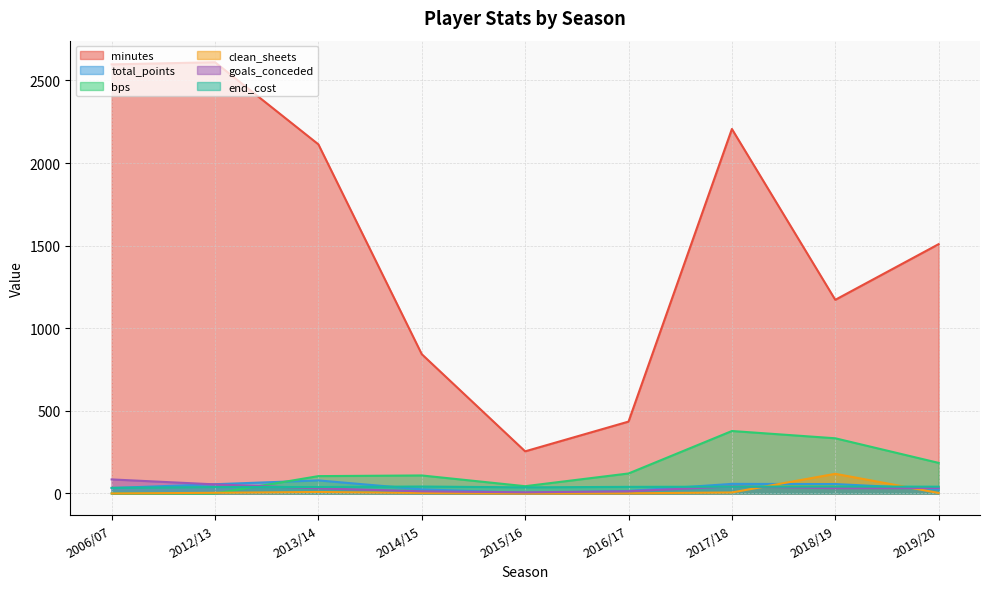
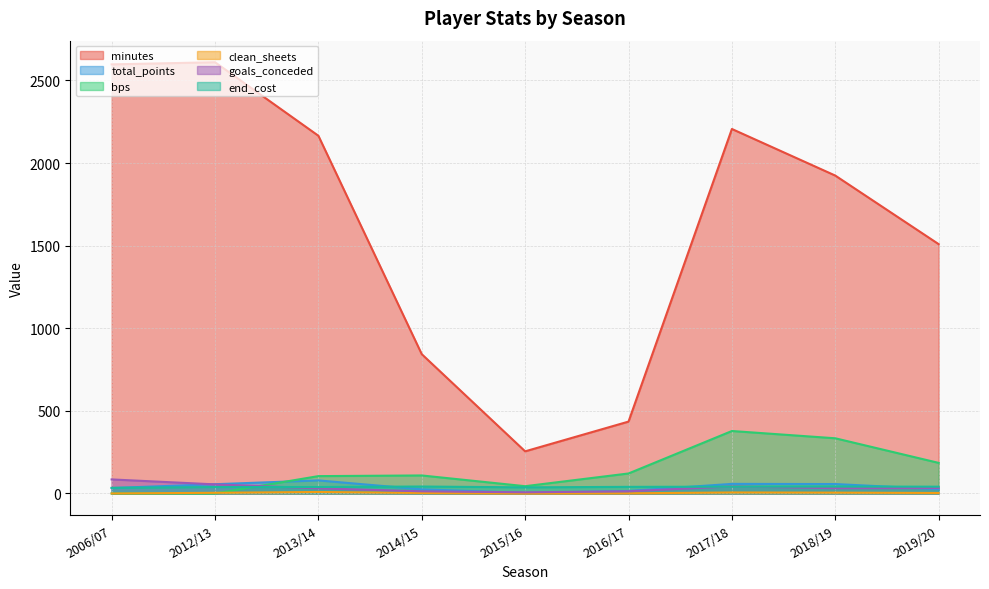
minutes, 2013/14: 2110 -> 2170
minutes, 2018/19: 1170 -> 1920
clean_sheets, 2018/19: 120 -> 10
